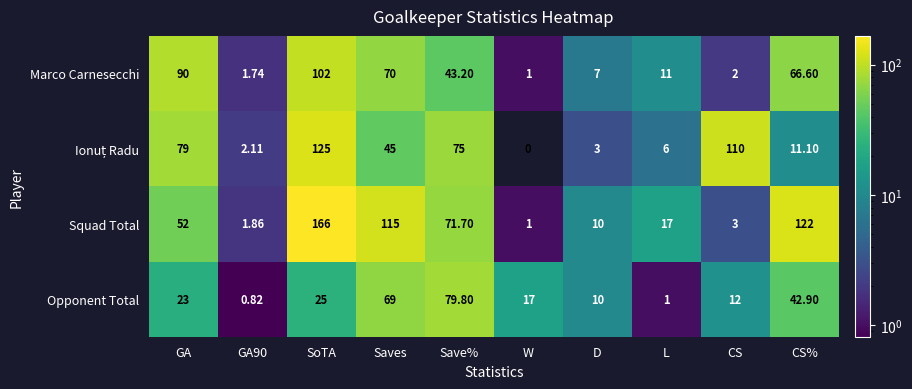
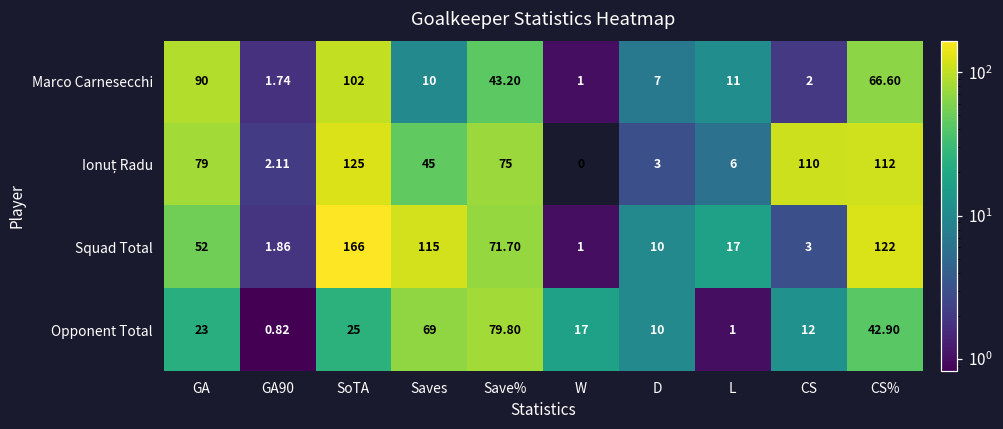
Marco Carnesecchi, Saves: 70 -> 10
Ionuț Radu, CS%: 11.10 -> 112
